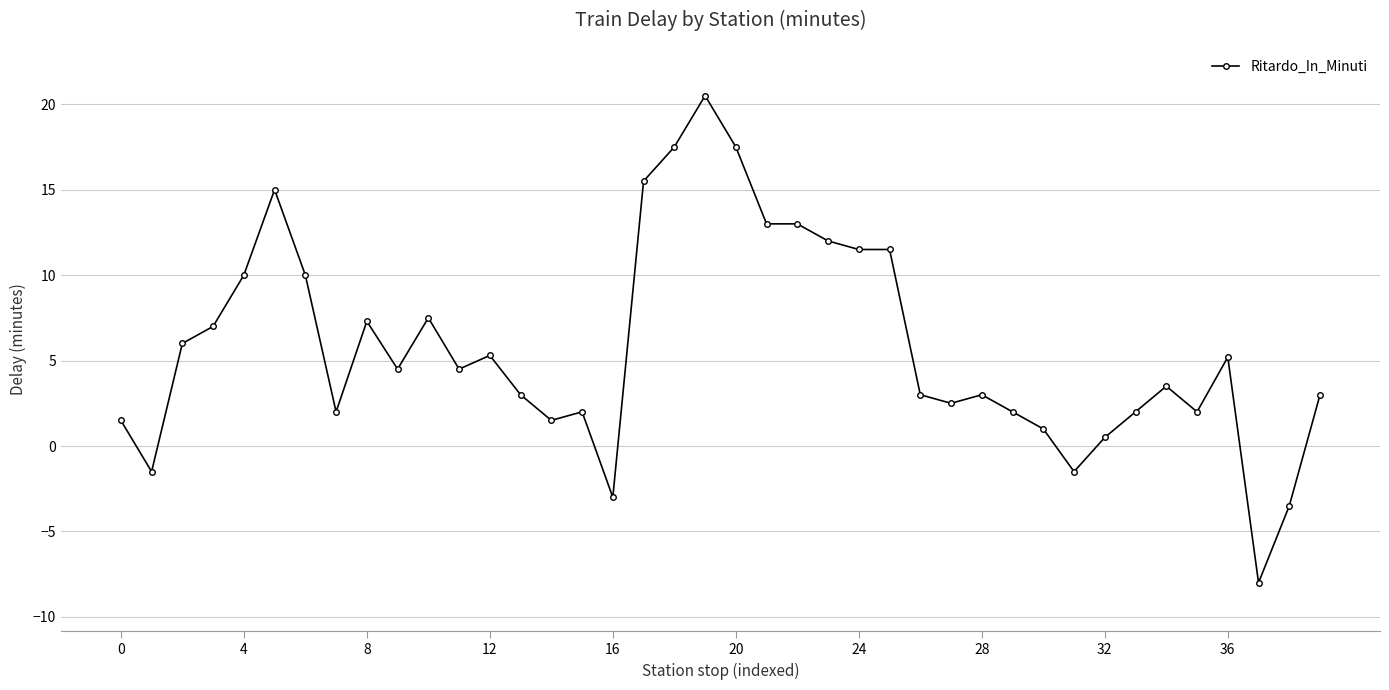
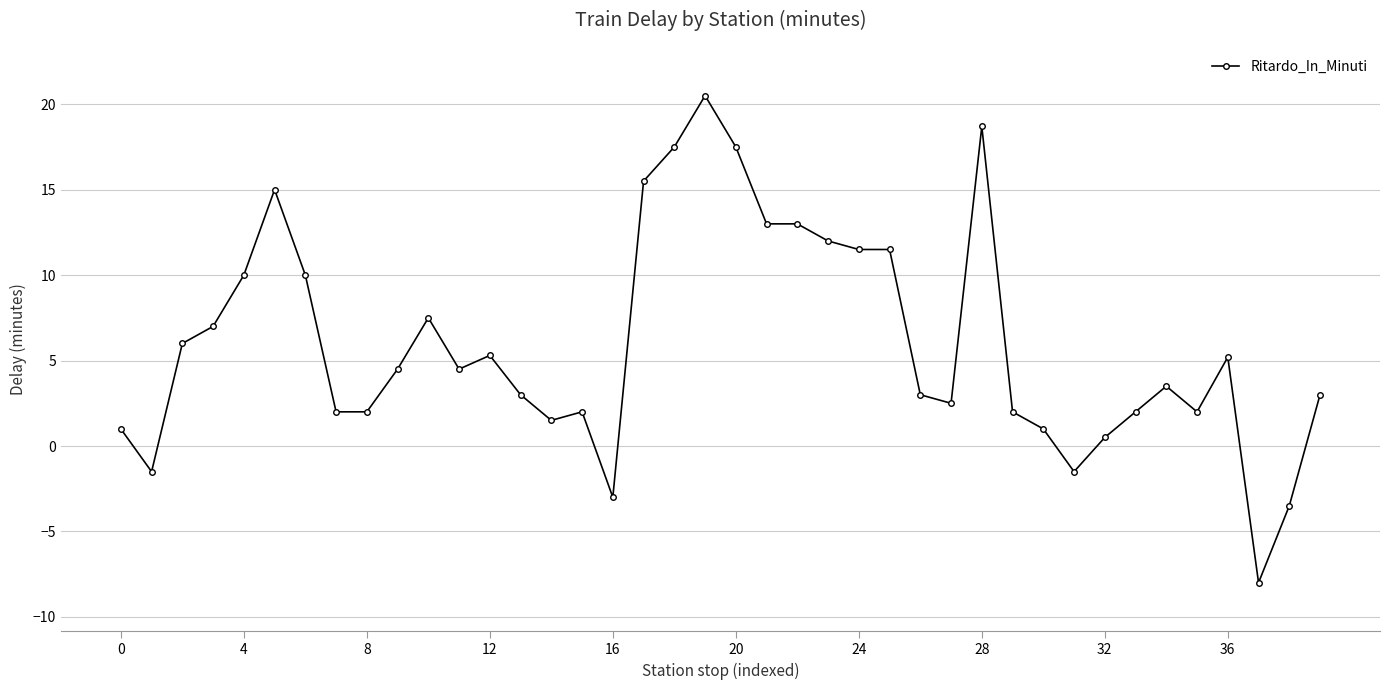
0: 1.5 -> 1.0
8: 7.3 -> 2.0
28: 3.0 -> 18.7
